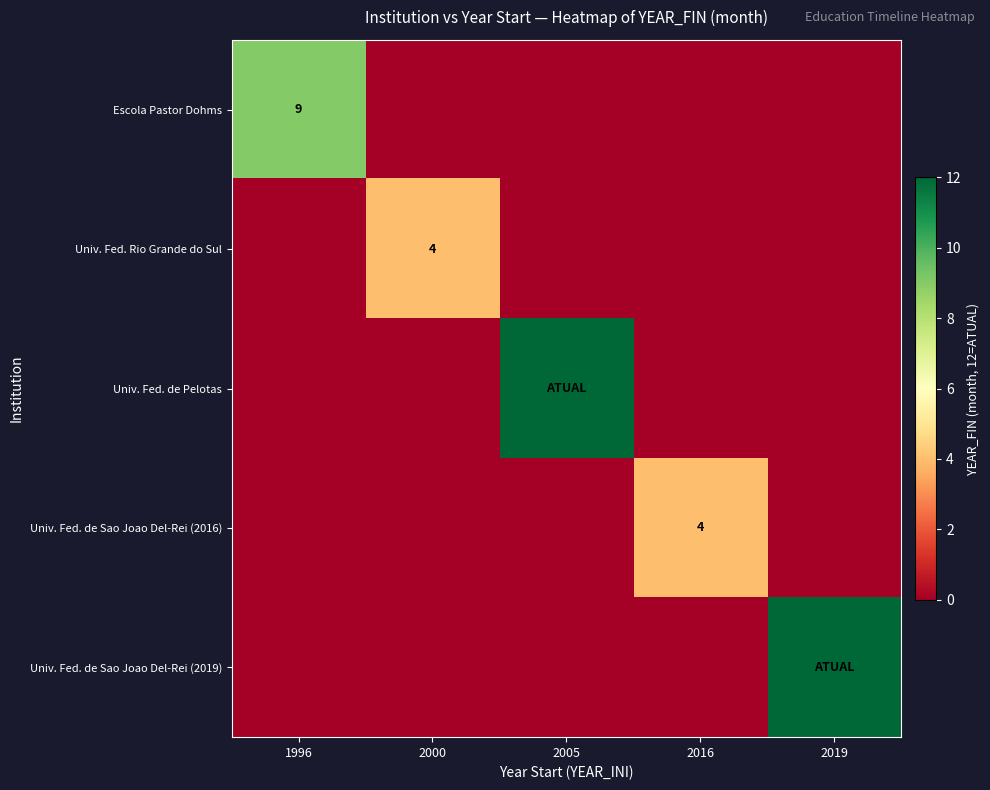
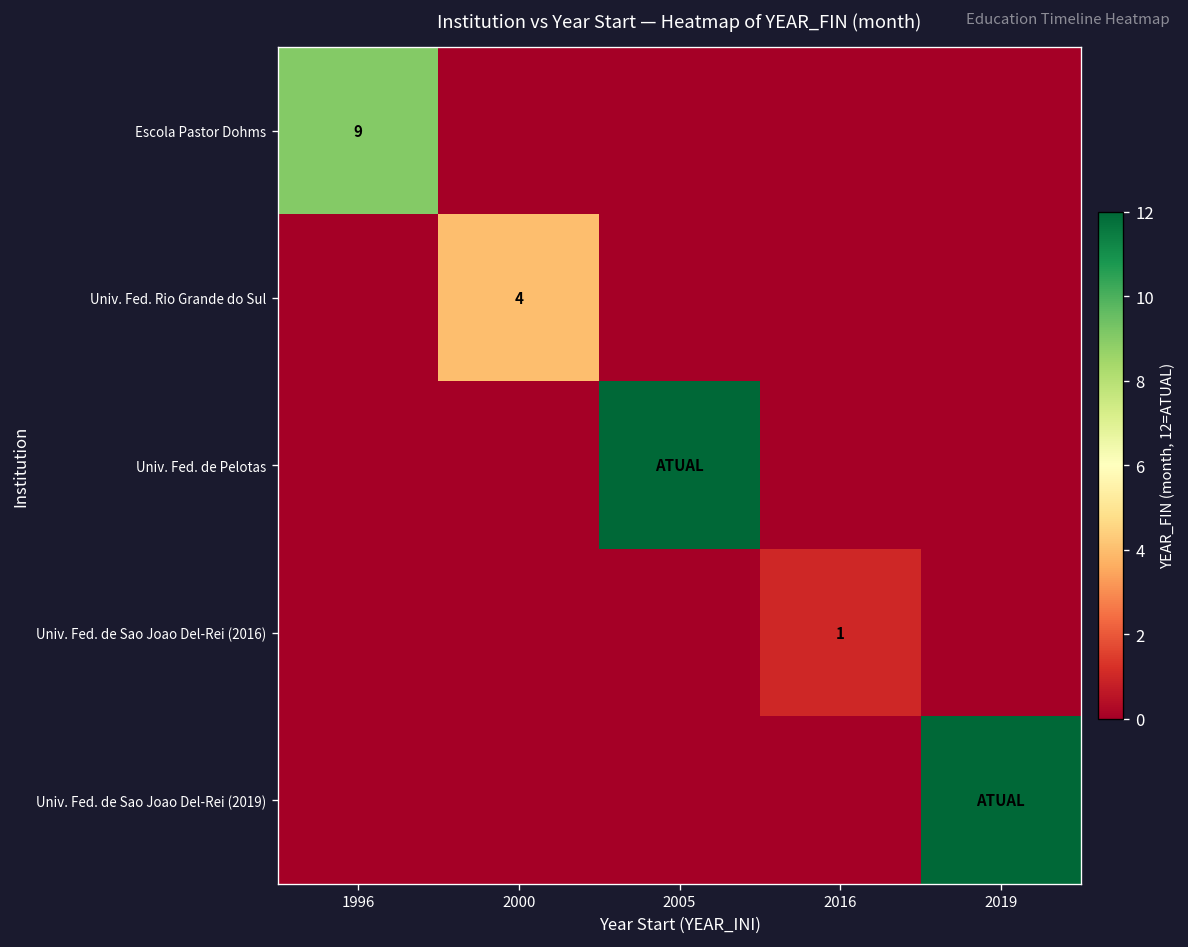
Univ. Fed. de Sao Joao Del-Rei (2016), 2016: 4 -> 1
